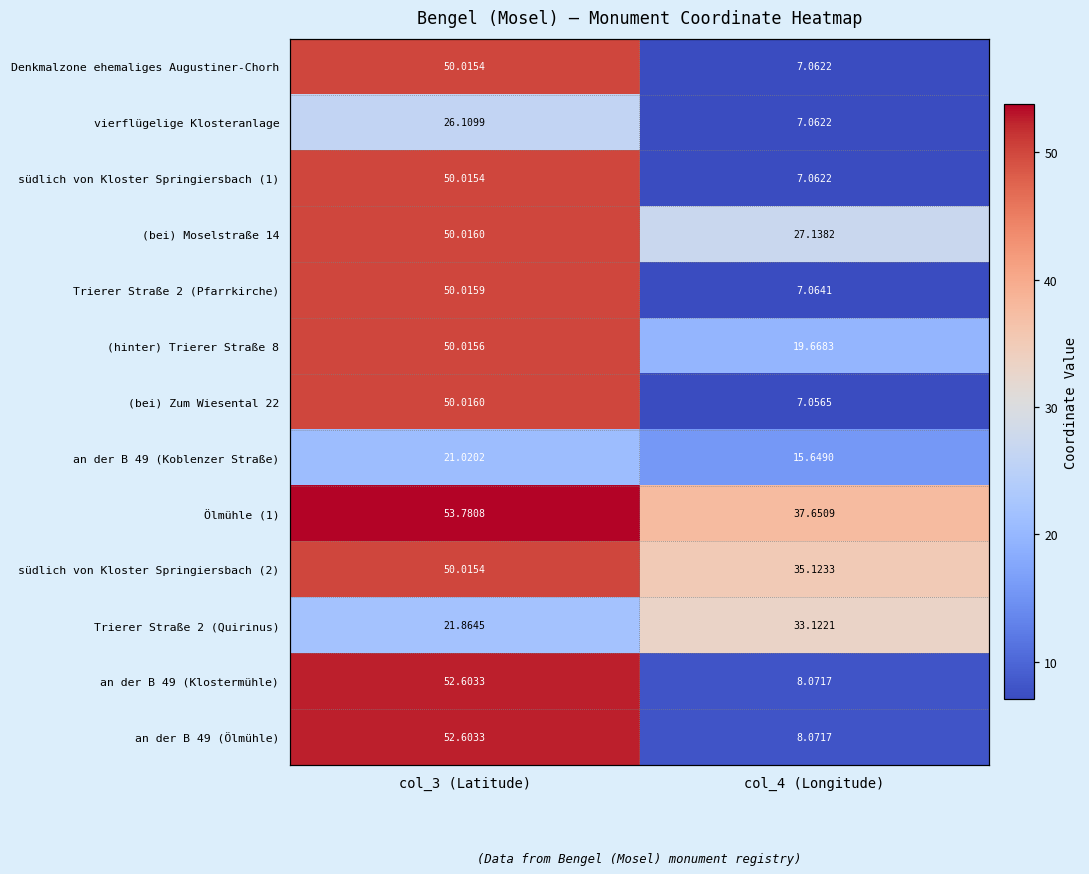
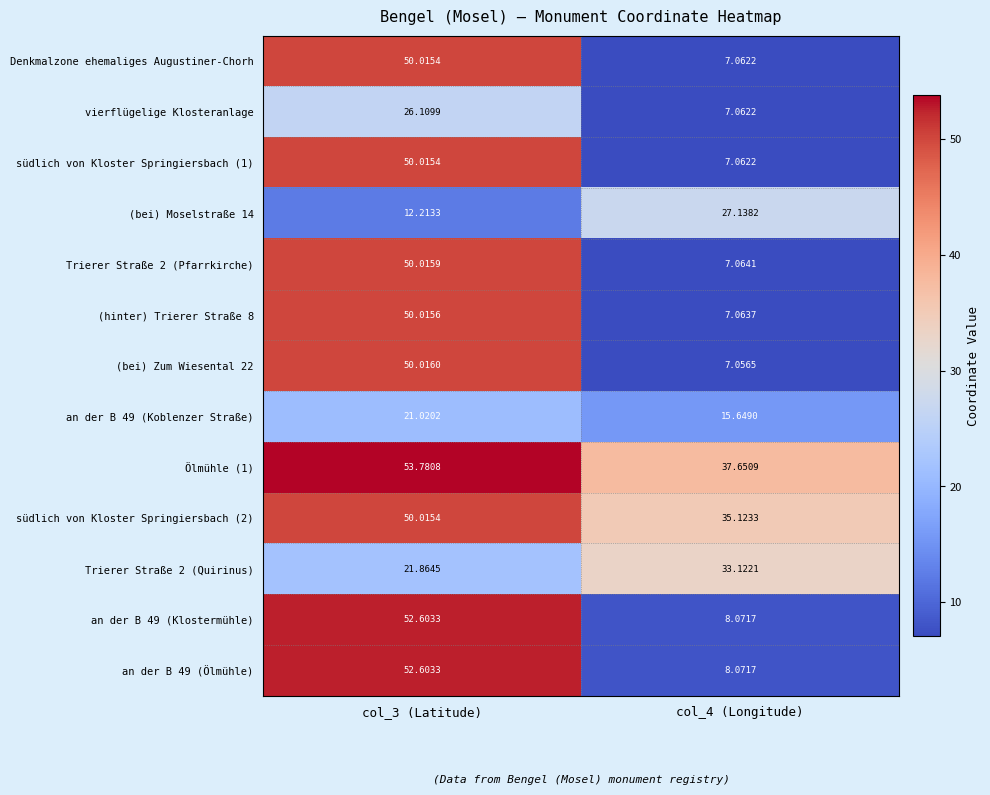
(bei) Moselstraße 14, col_3 (Latitude): 50.0160 -> 12.2133
(hinter) Trierer Straße 8, col_4 (Longitude): 19.6683 -> 7.0637
